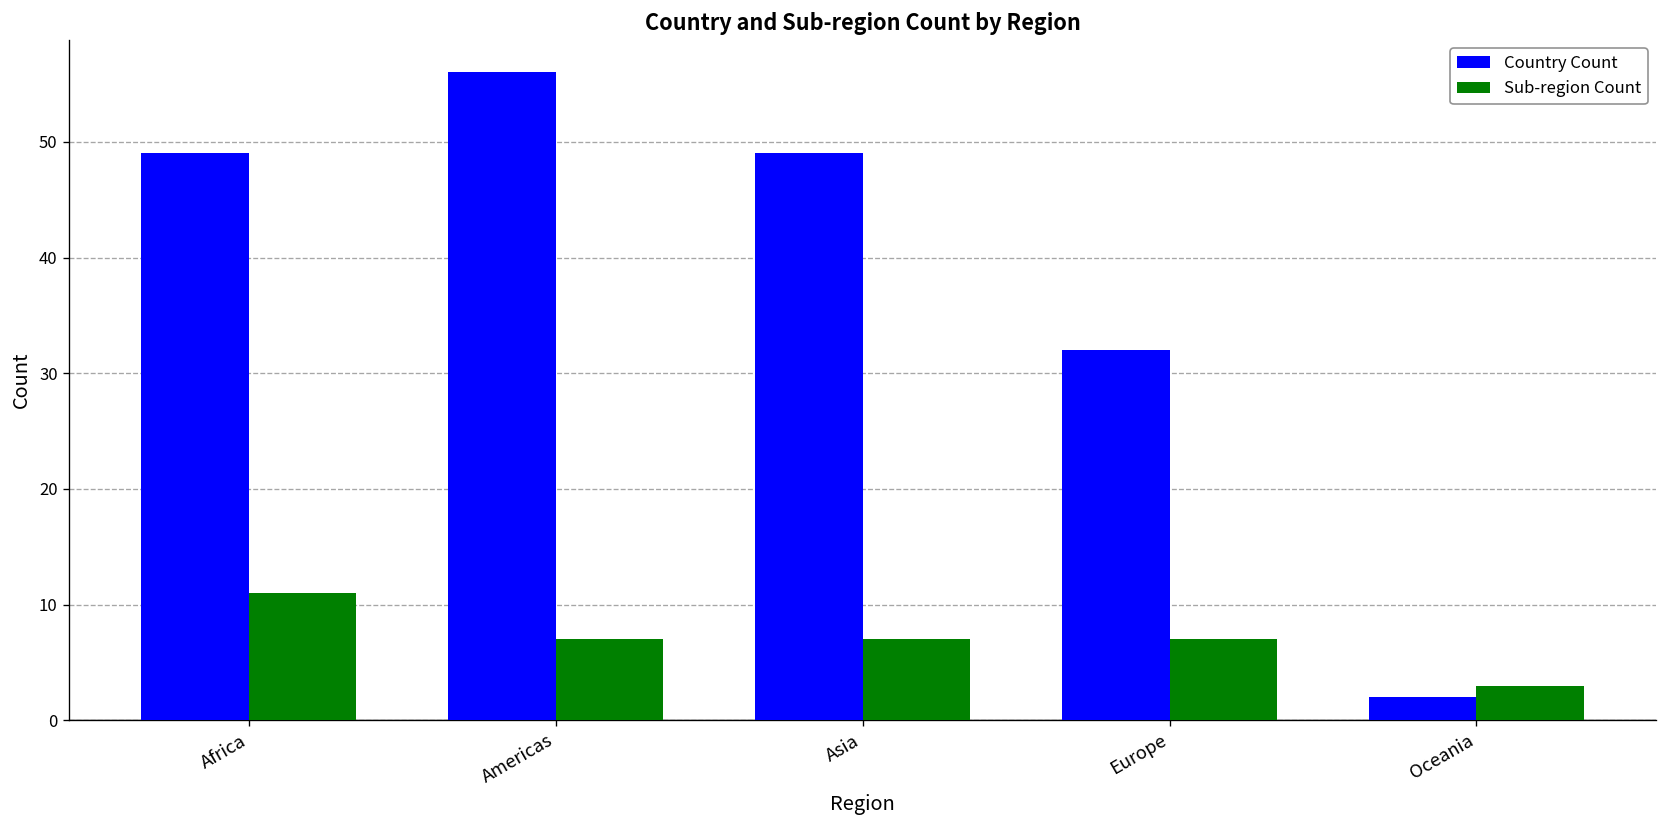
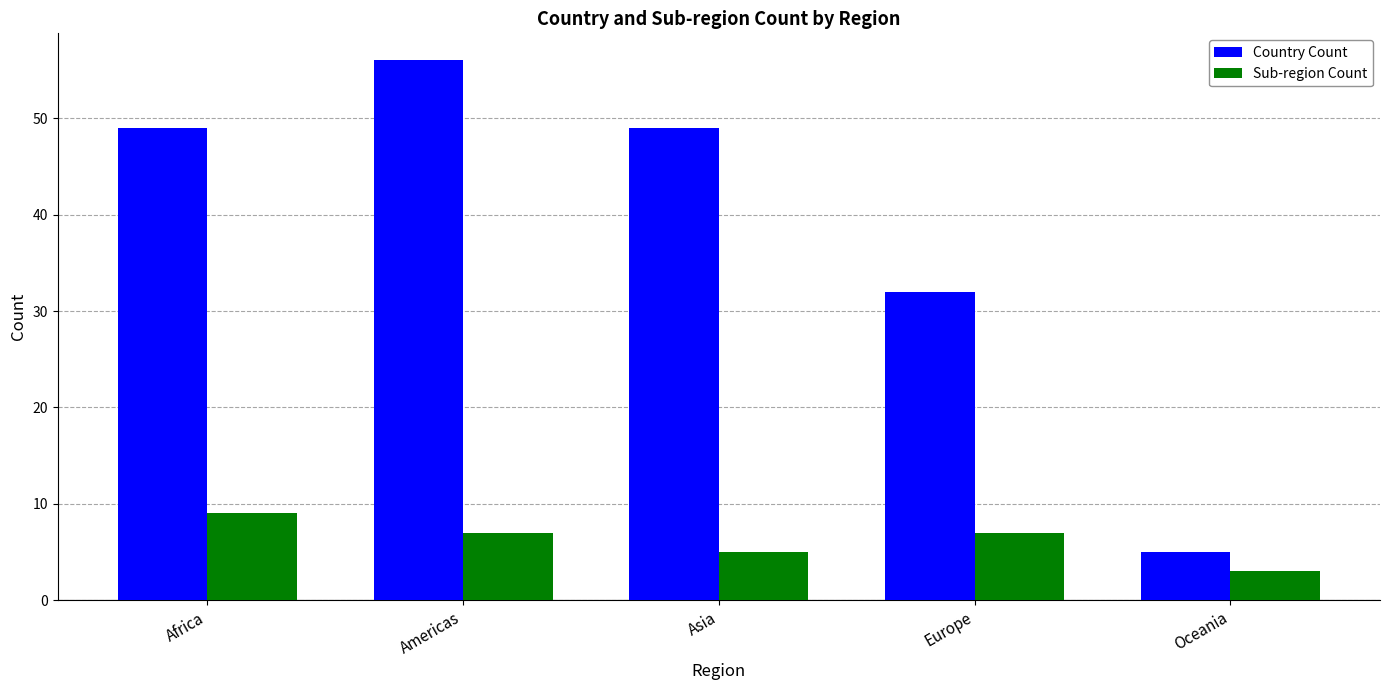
Sub-region Count, Africa: 11 -> 9
Sub-region Count, Asia: 7 -> 5
Country Count, Oceania: 2 -> 5
